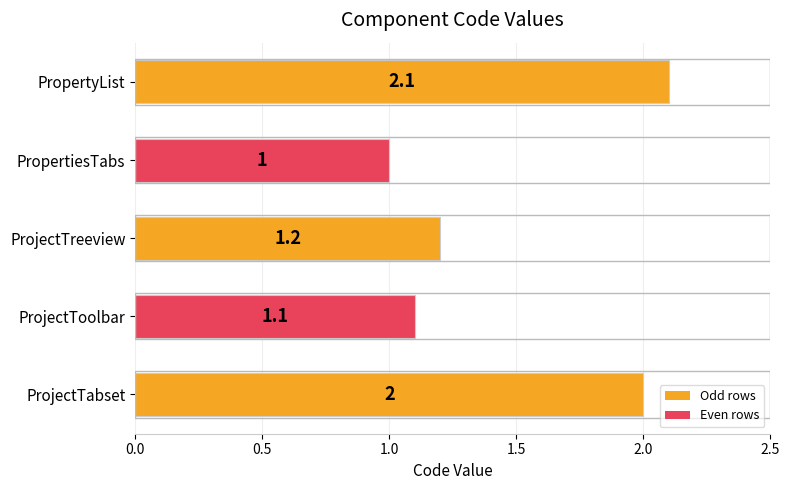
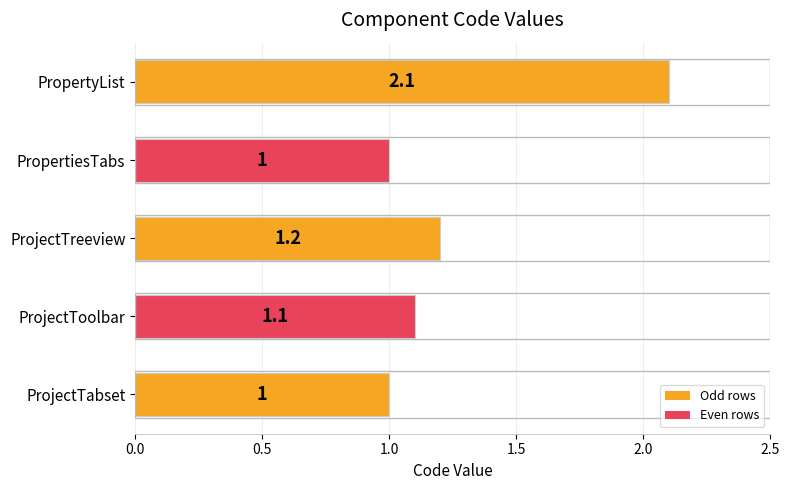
ProjectTabset: 2 -> 1
